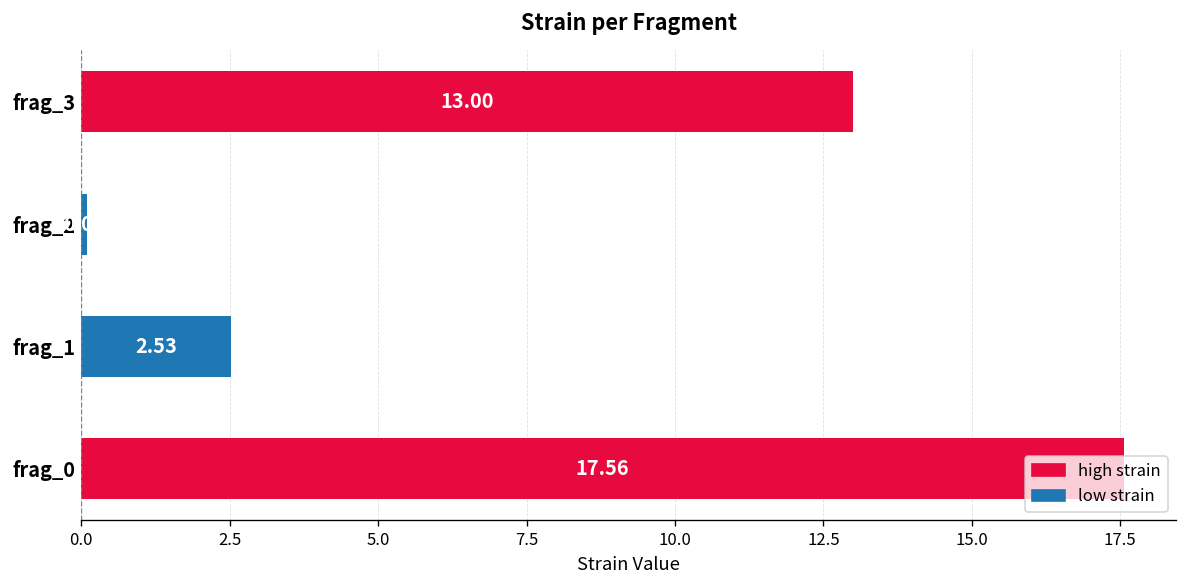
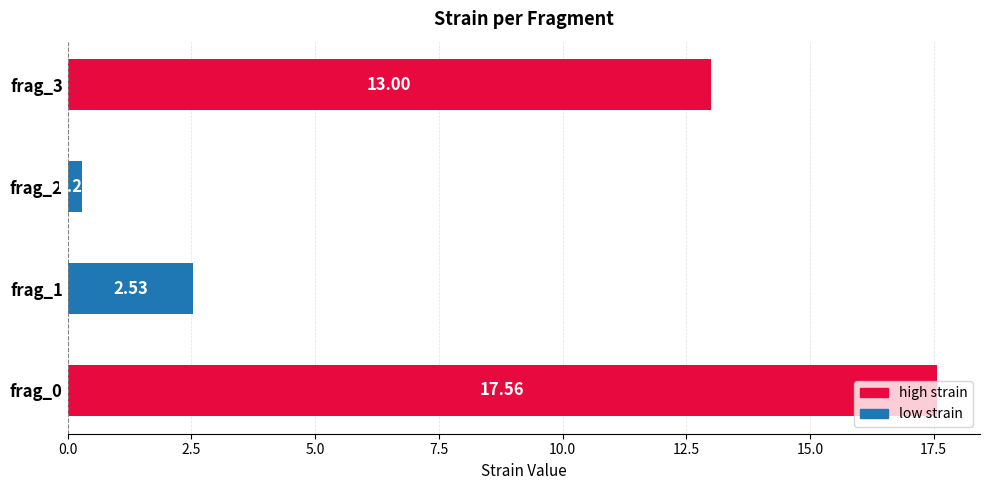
frag_2: 0.1 -> 0.3
